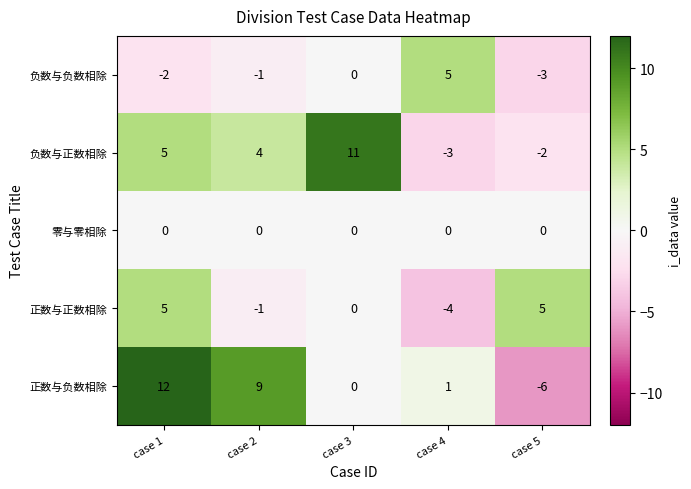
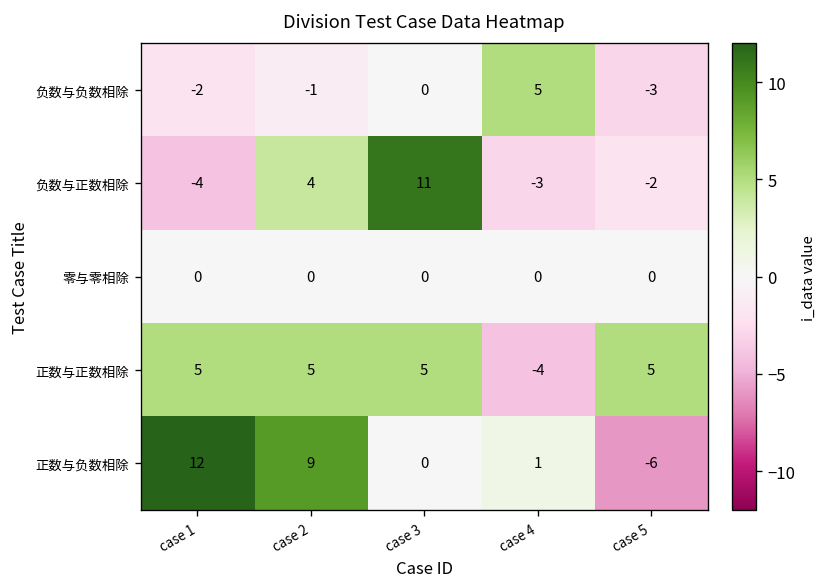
负数与正数相除, case 1: 5 -> -4
正数与正数相除, case 2: -1 -> 5
正数与正数相除, case 3: 0 -> 5
